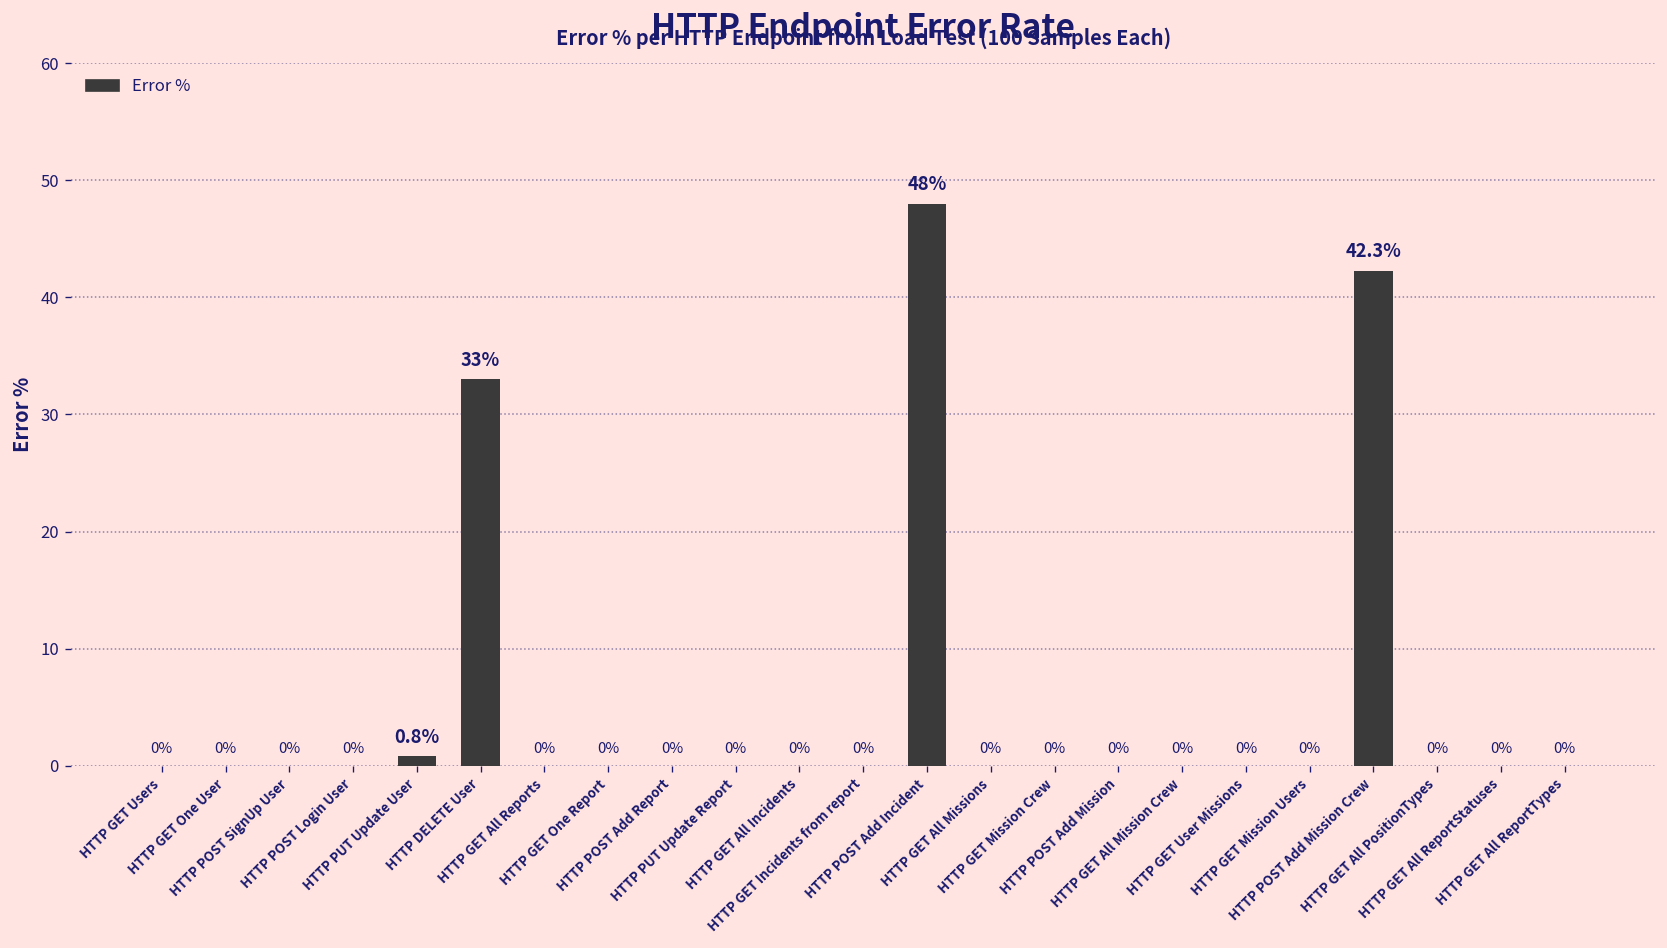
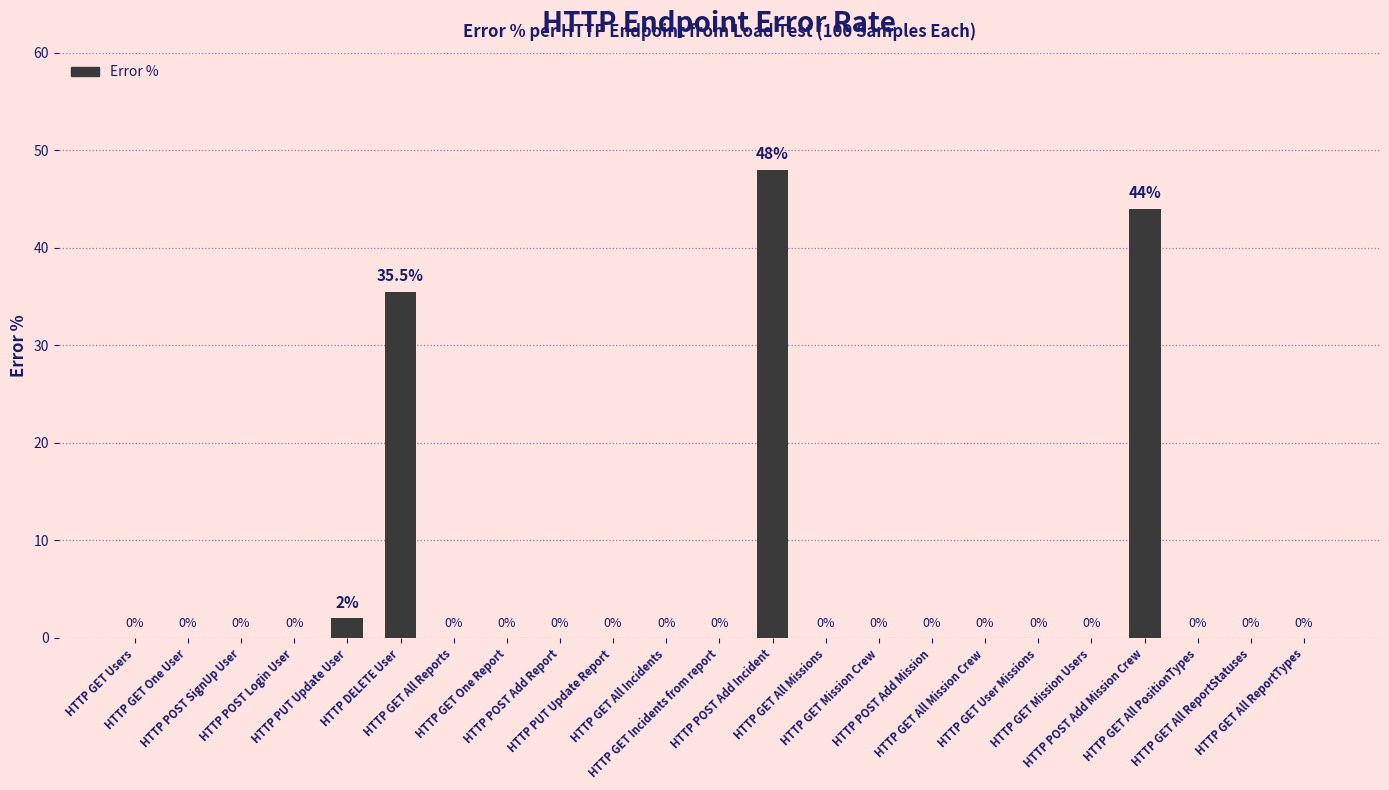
HTTP PUT Update User: 0.8% -> 2%
HTTP DELETE User: 33% -> 35.5%
HTTP POST Add Mission Crew: 42.3% -> 44%
